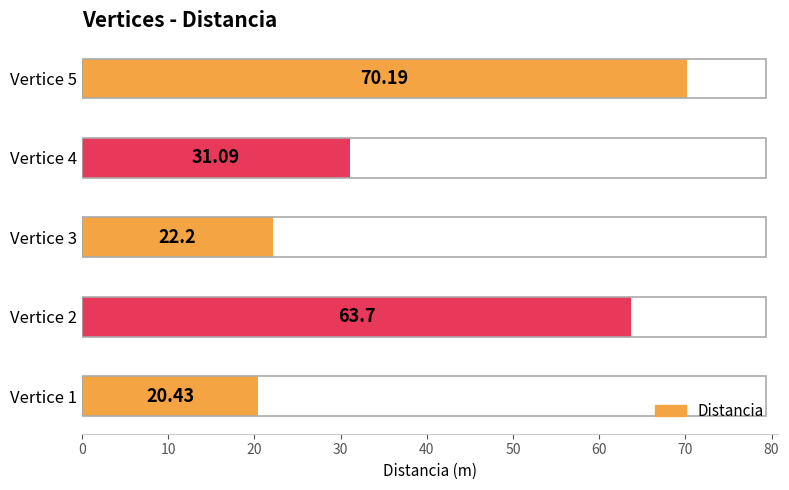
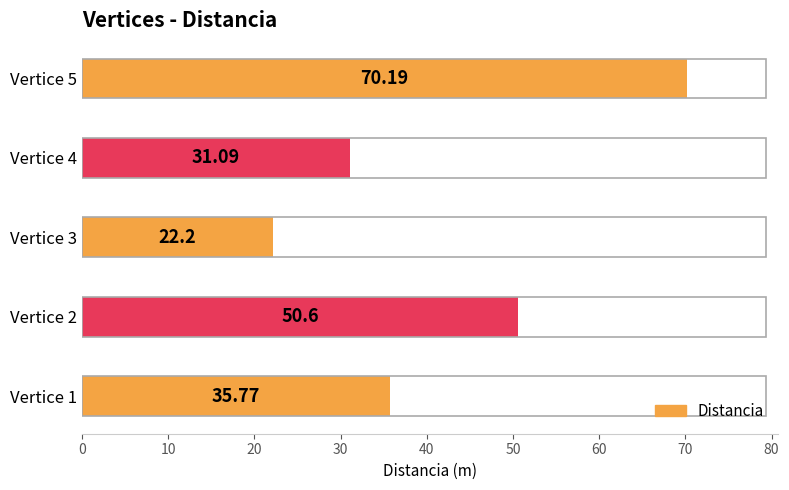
Vertice 2: 63.7 -> 50.6
Vertice 1: 20.43 -> 35.77
